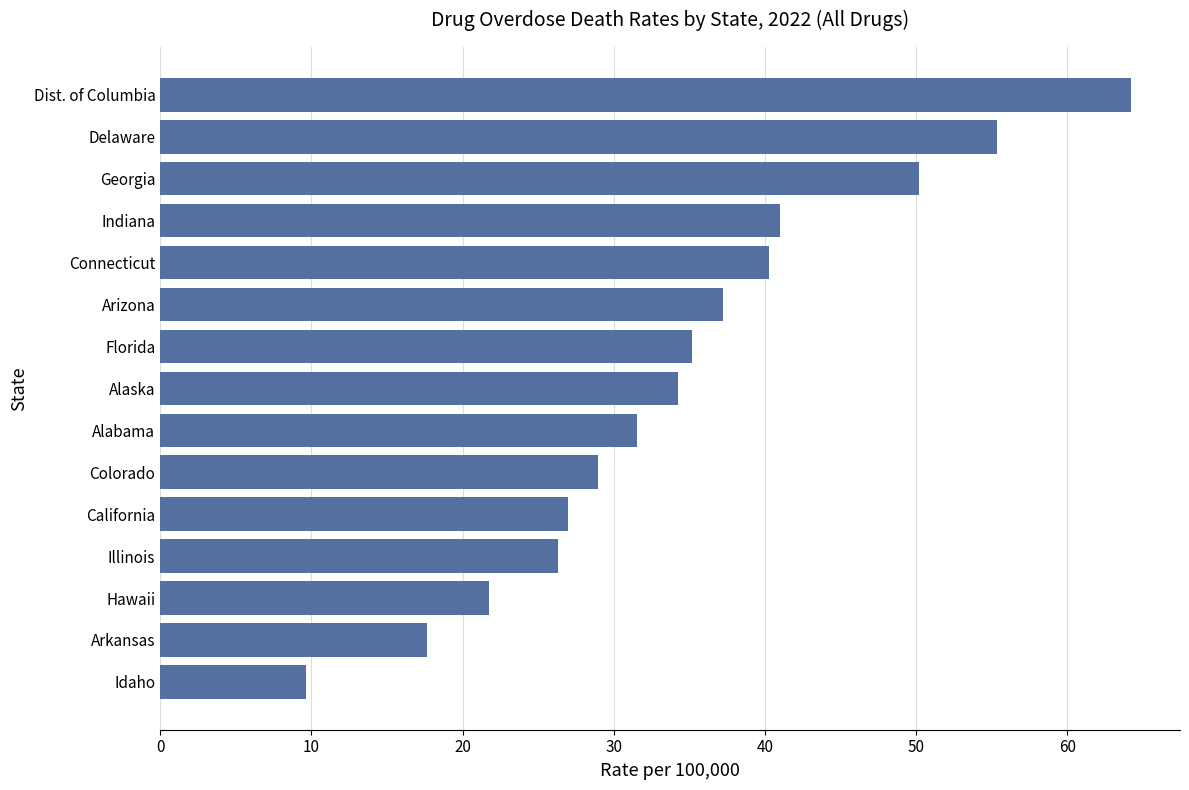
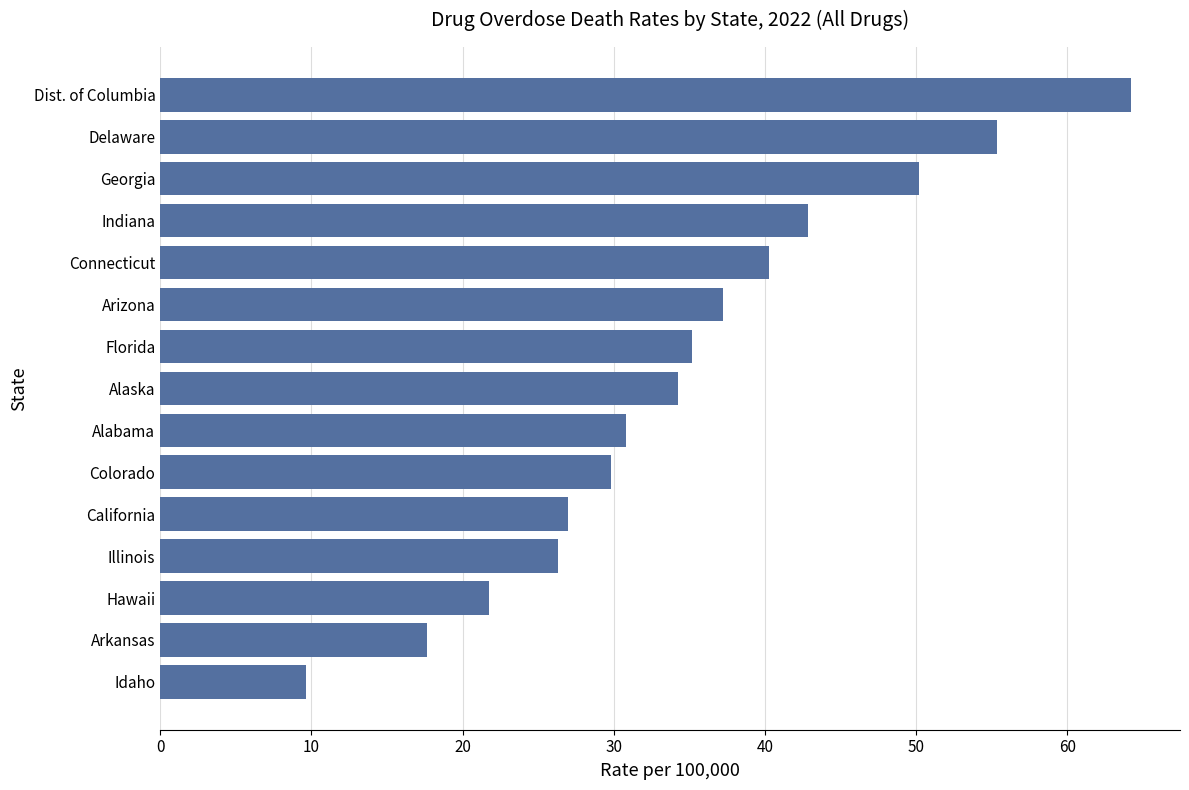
Indiana: 41.0 -> 42.9
Alabama: 31.5 -> 30.8
Colorado: 29.0 -> 29.8
